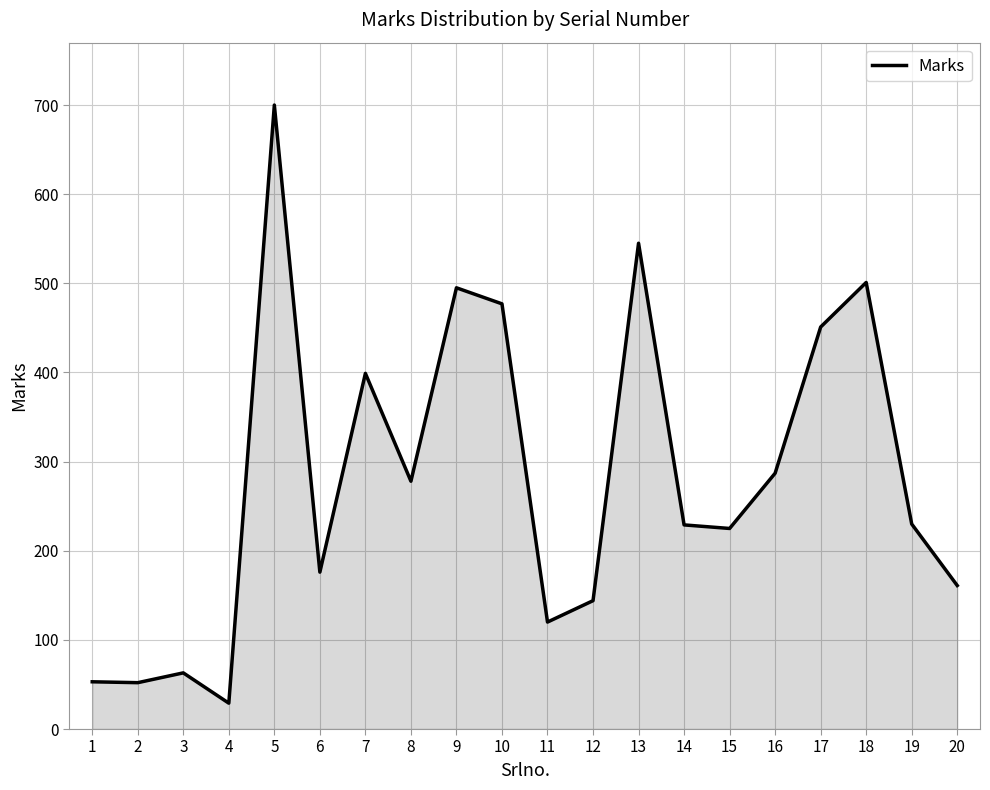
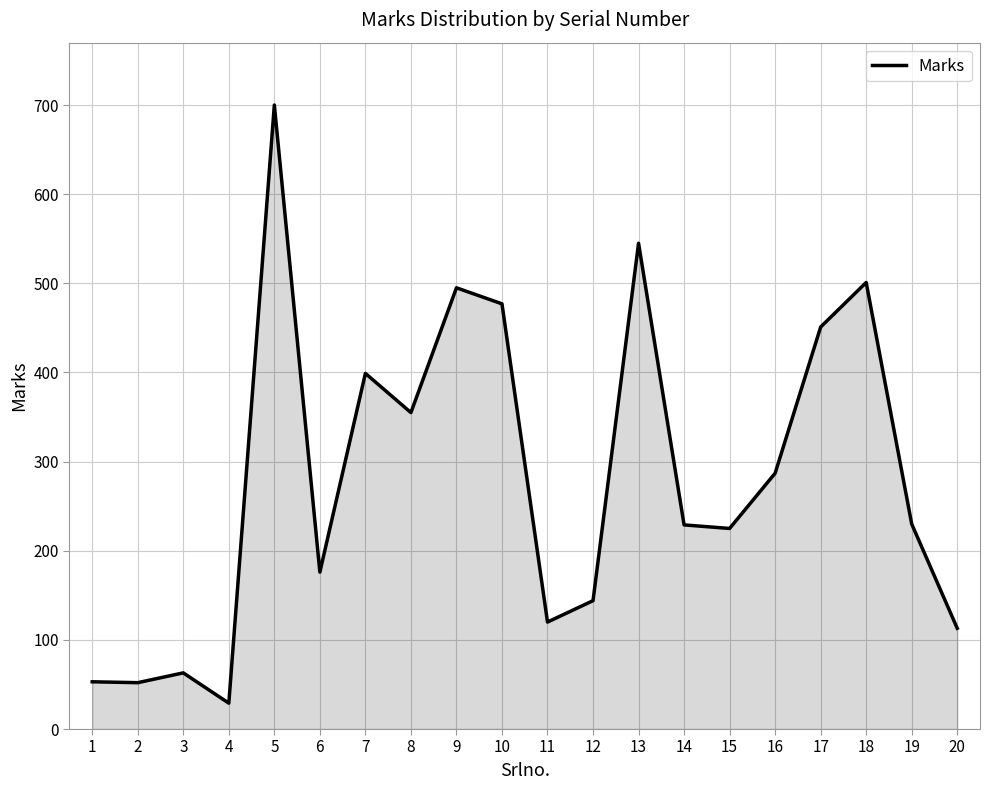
8: 280 -> 360
20: 160 -> 110
